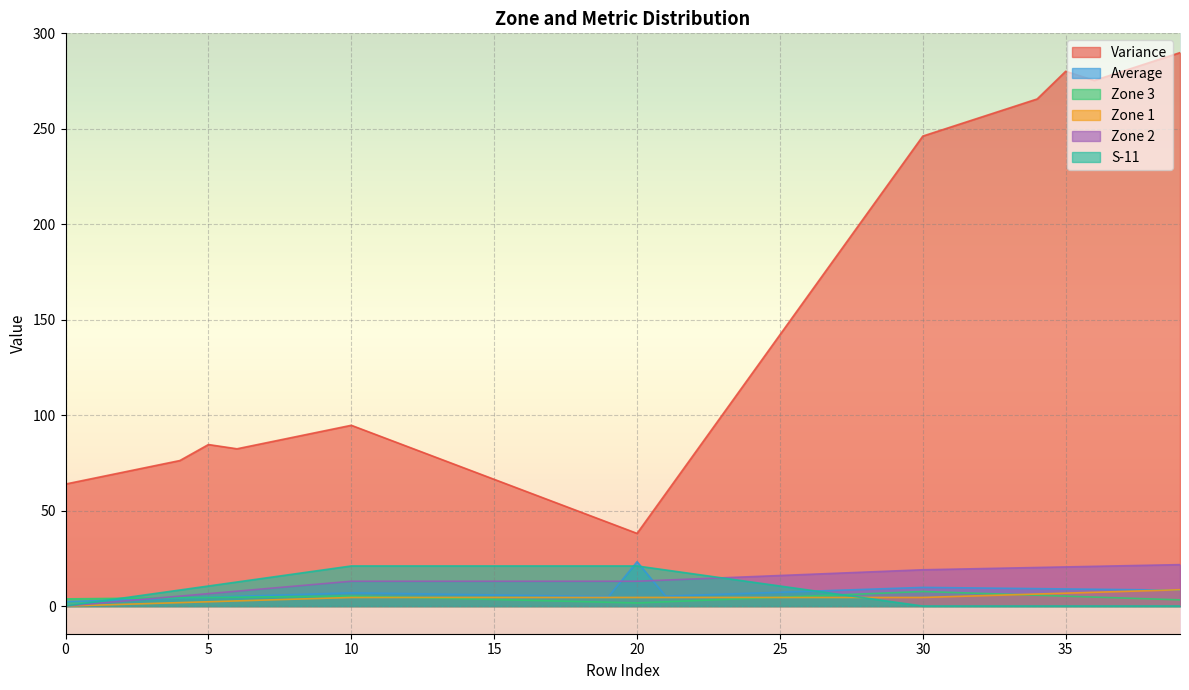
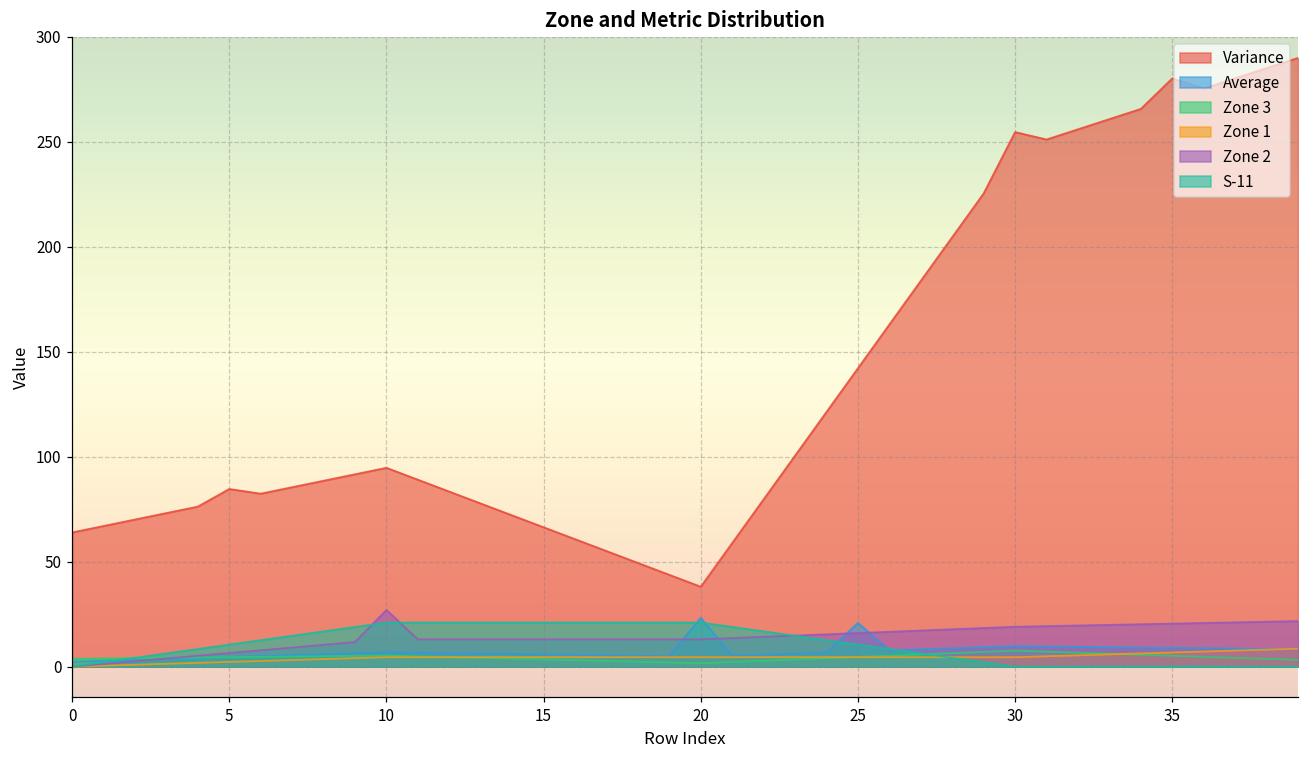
Zone 2, 10: 13 -> 27
Average, 25: 7 -> 21
Variance, 30: 246 -> 255
